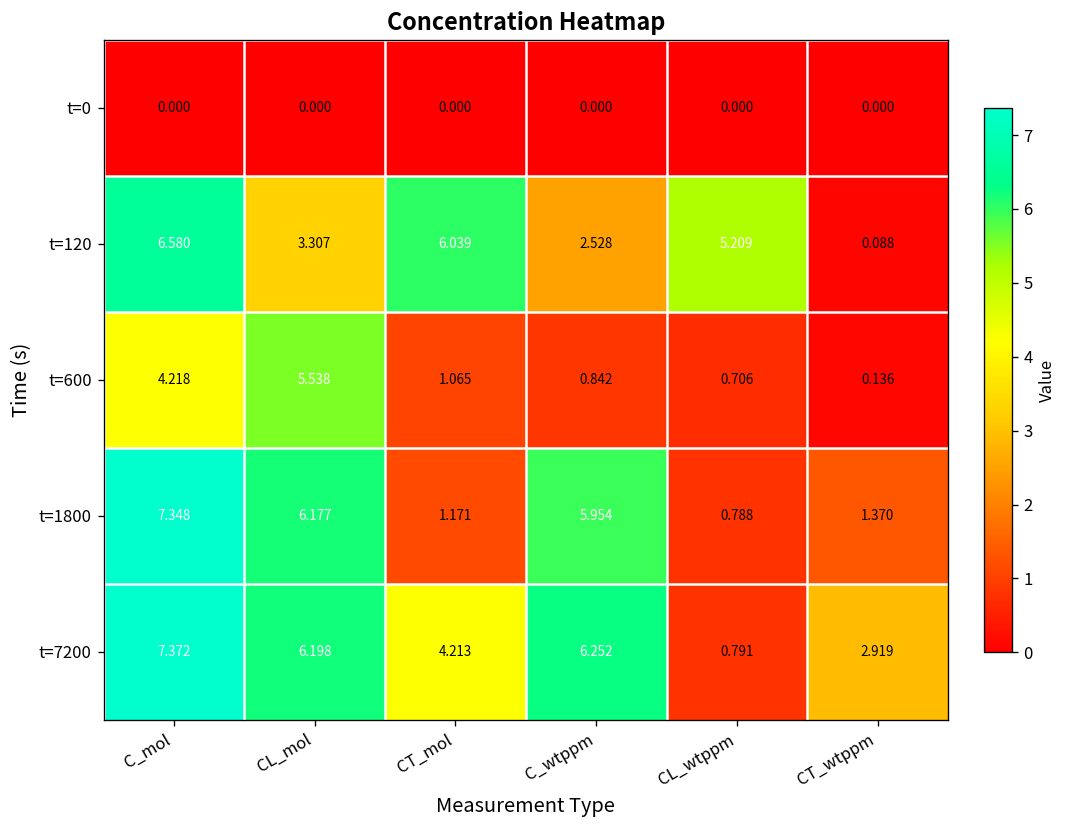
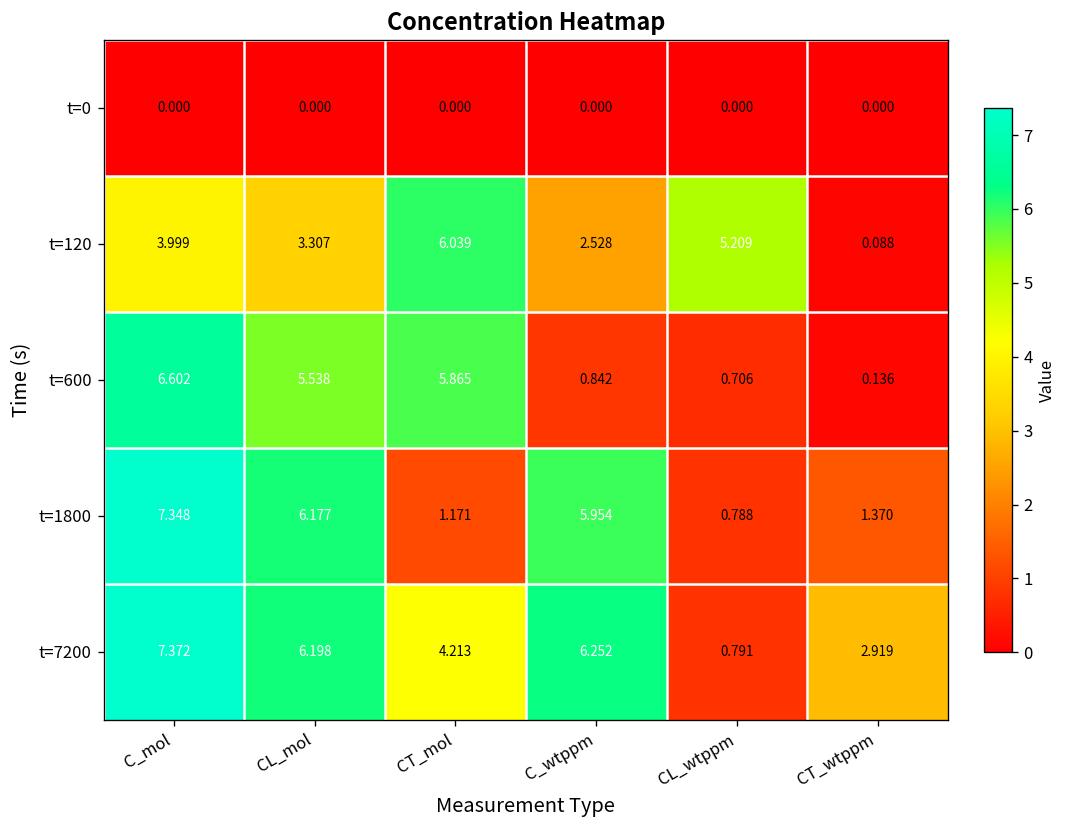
t=120, C_mol: 6.580 -> 3.999
t=600, C_mol: 4.218 -> 6.602
t=600, CT_mol: 1.065 -> 5.865
